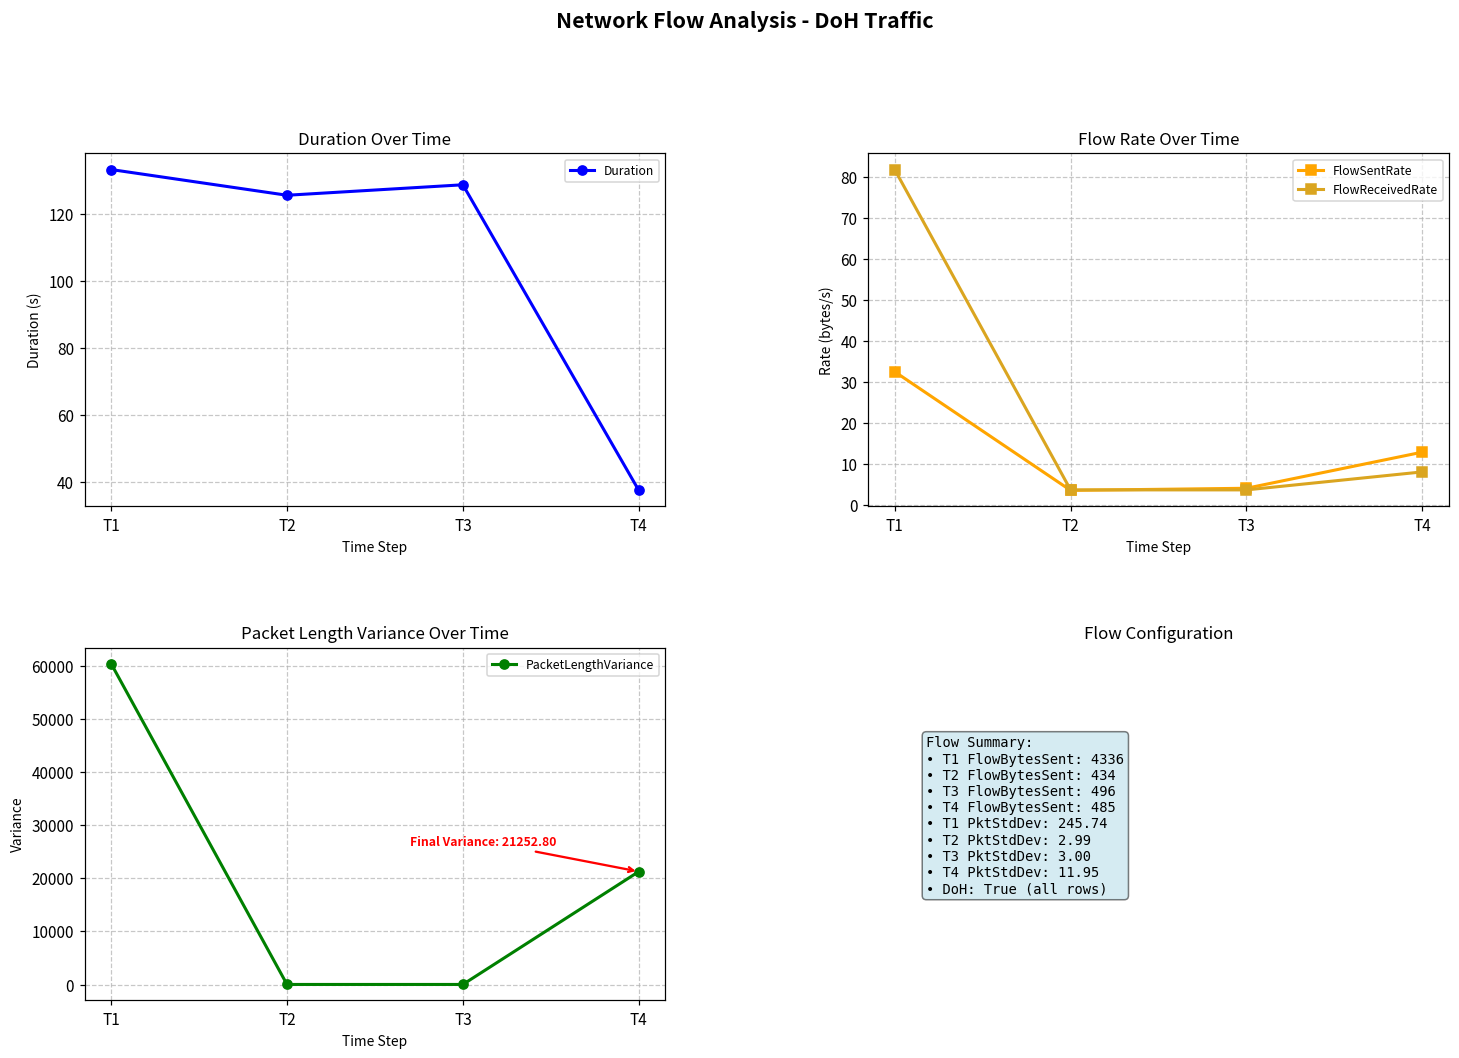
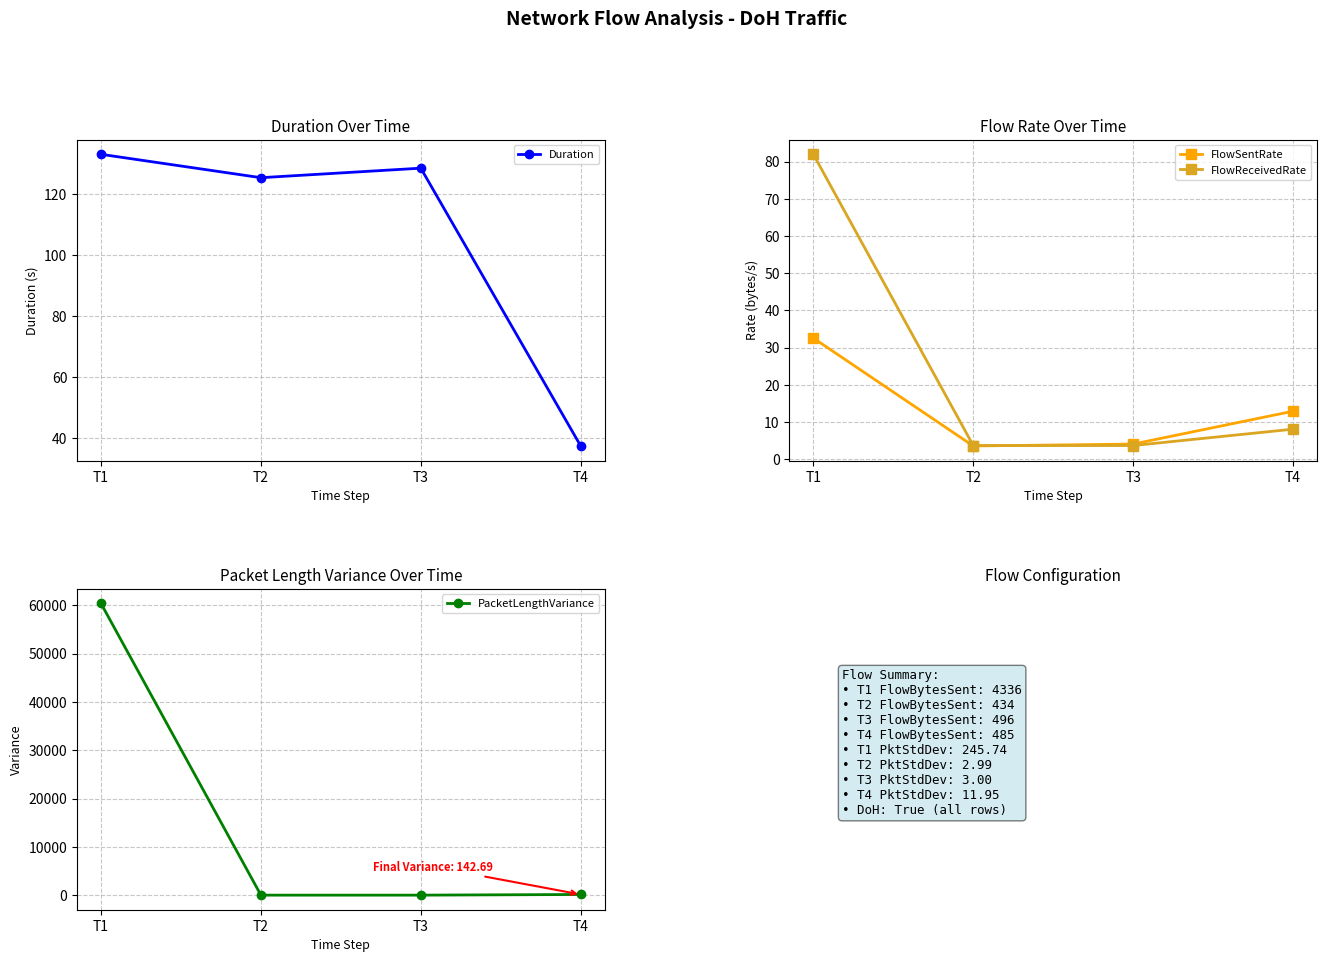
Packet Length Variance Over Time, T4: 21252.80 -> 142.69
